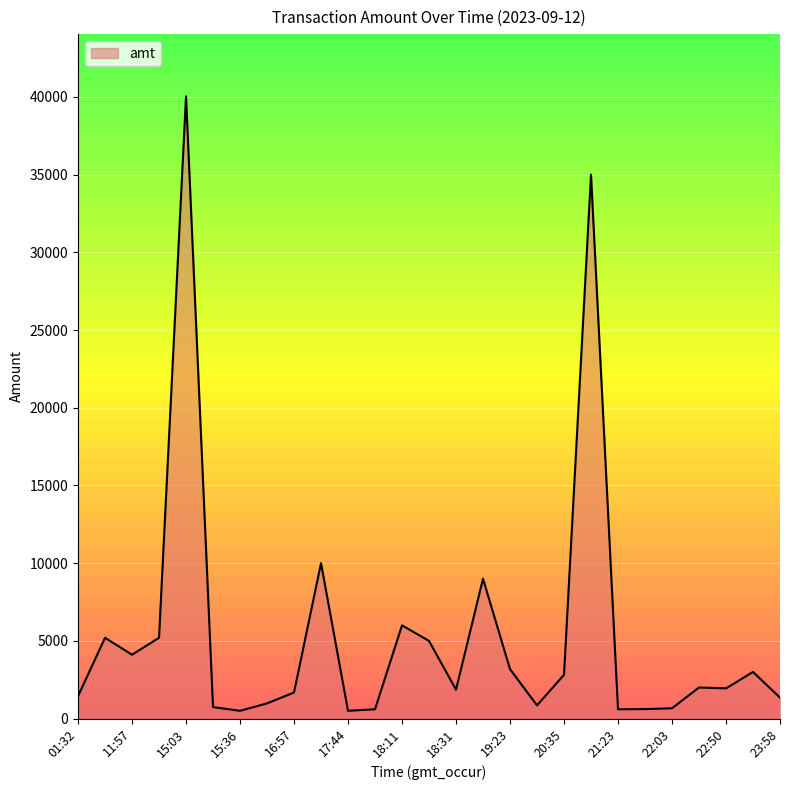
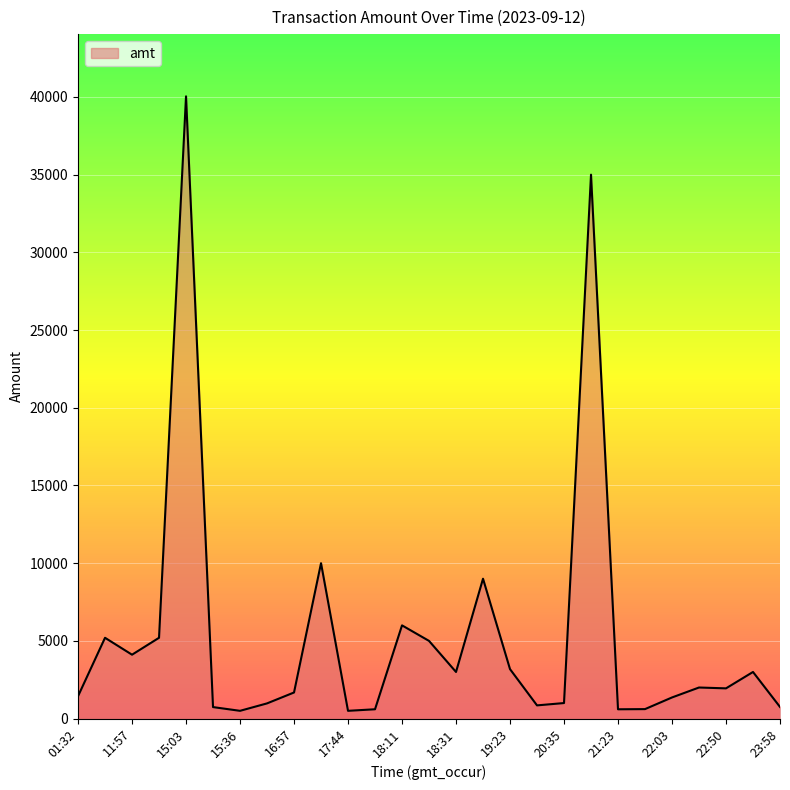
18:31: 1900 -> 3000
20:35: 2800 -> 1000
22:03: 700 -> 1400
23:58: 1400 -> 700
